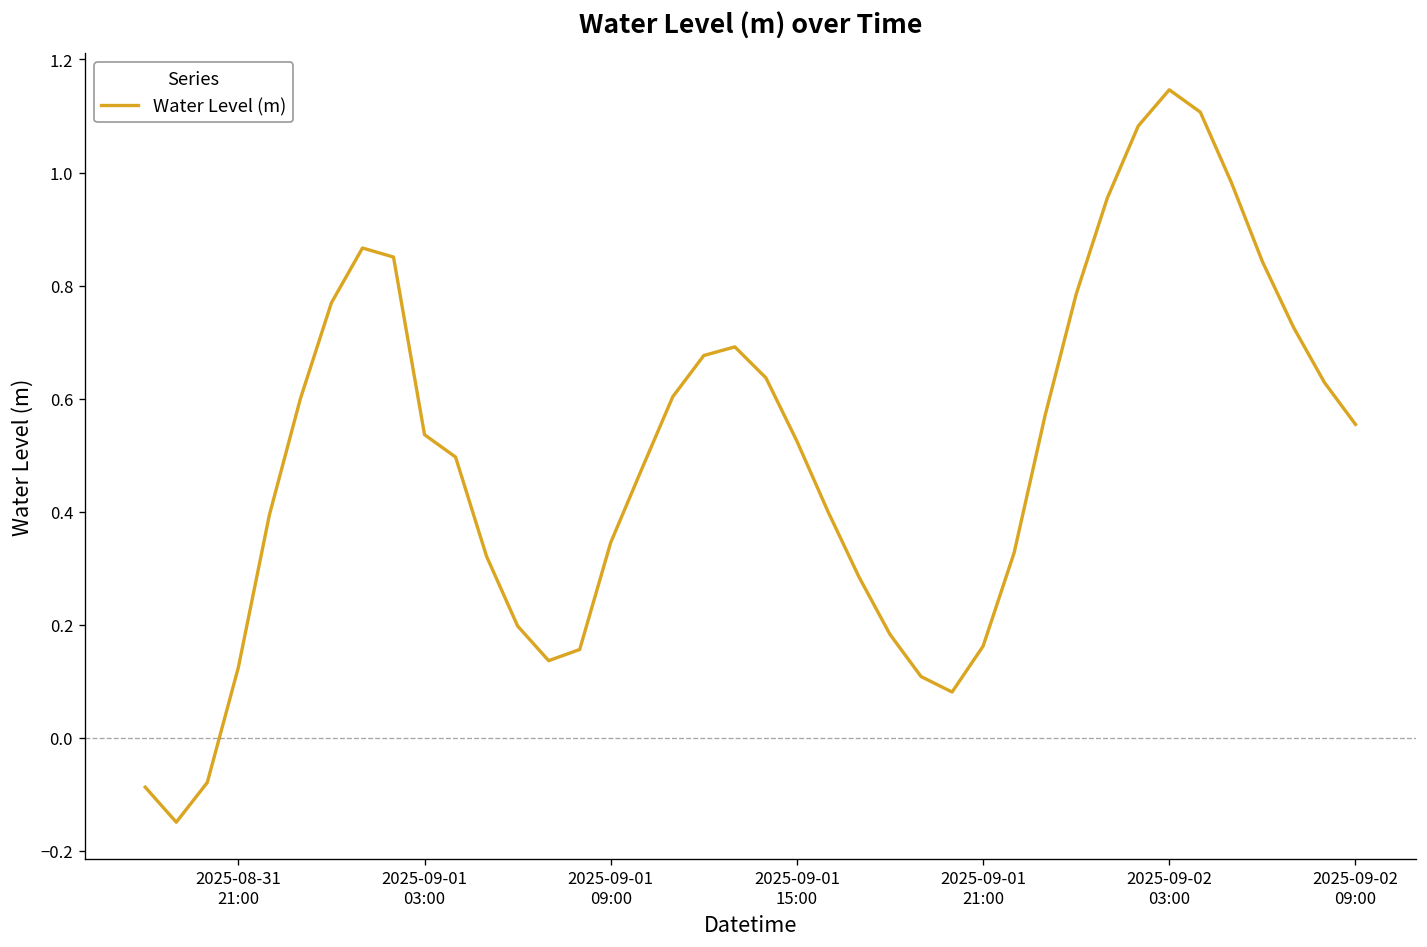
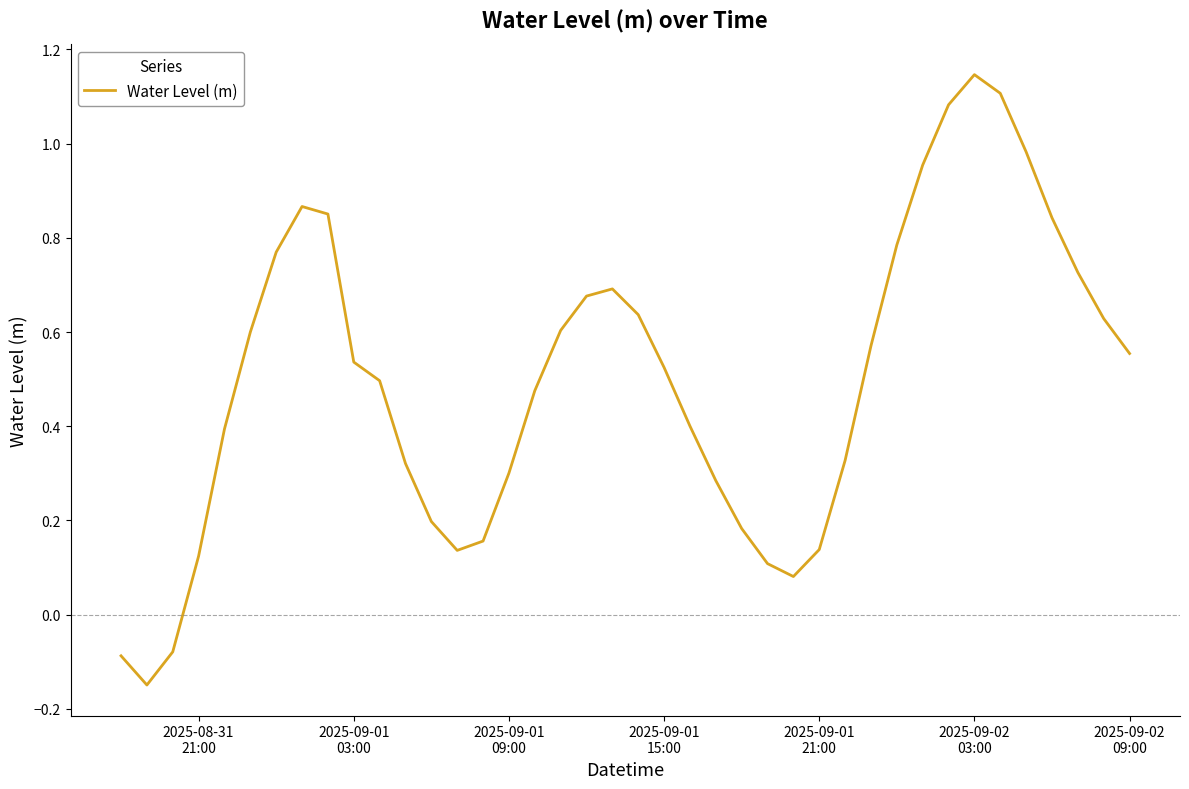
2025-09-01 09:00: 0.35 -> 0.30
2025-09-01 21:00: 0.16 -> 0.14
